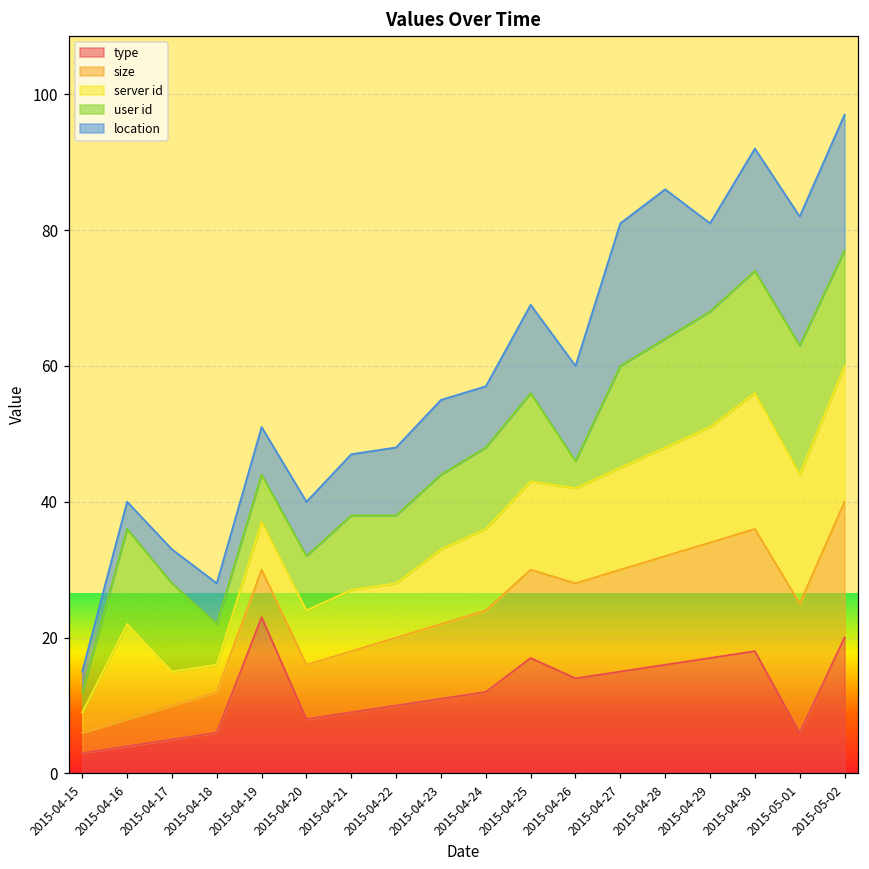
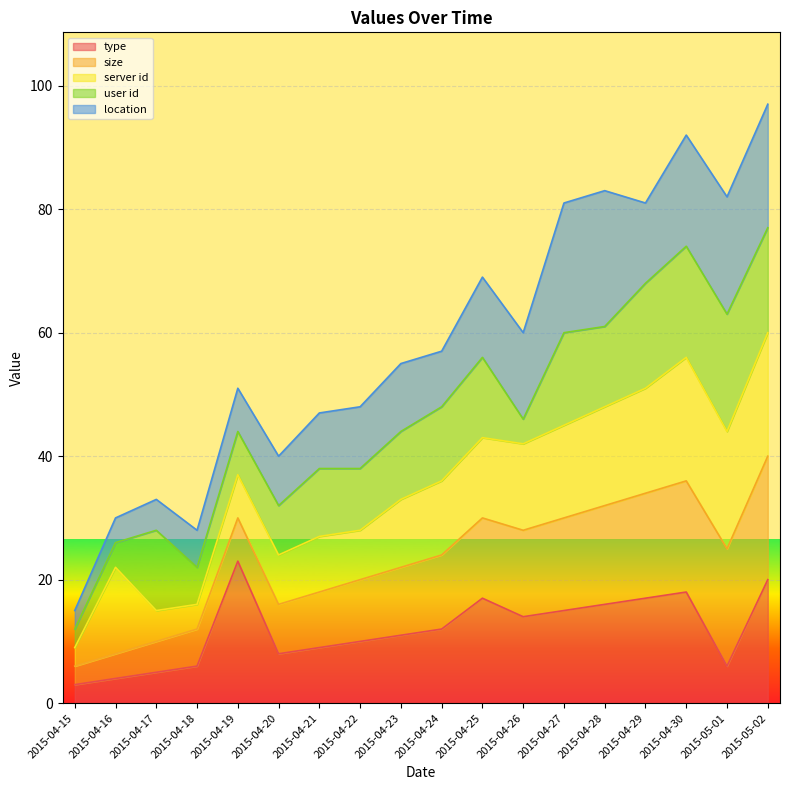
user id, 2015-04-16: 14 -> 4
user id, 2015-04-28: 16 -> 13
